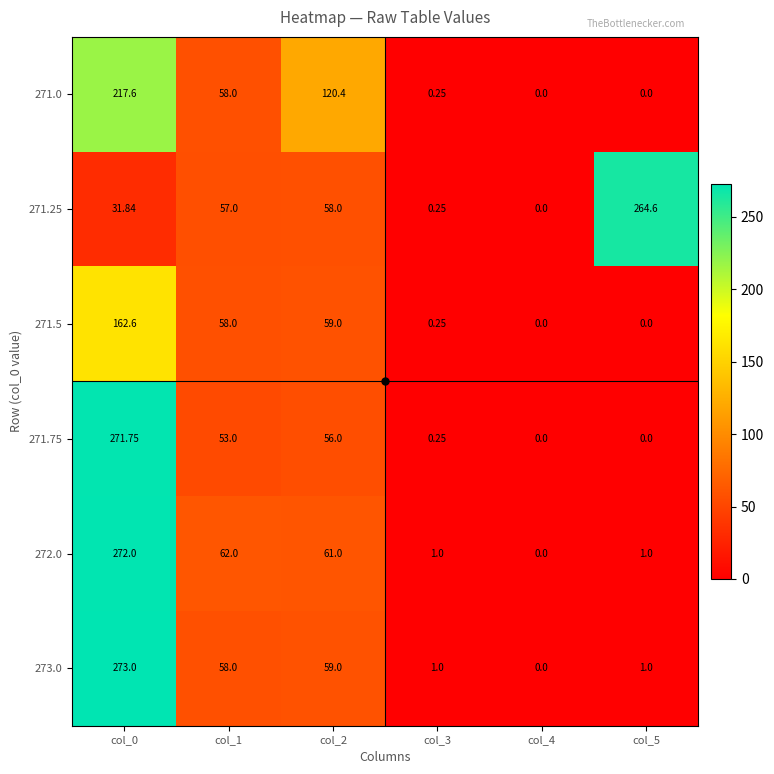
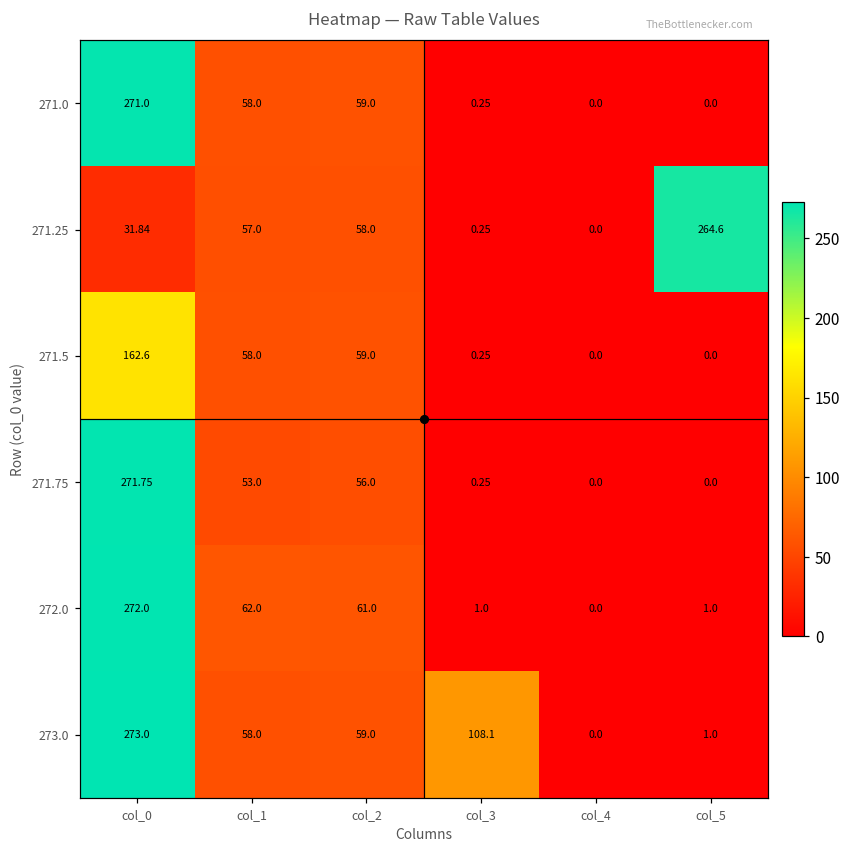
271.0, col_0: 217.6 -> 271.0
271.0, col_2: 120.4 -> 59.0
273.0, col_3: 1.0 -> 108.1
